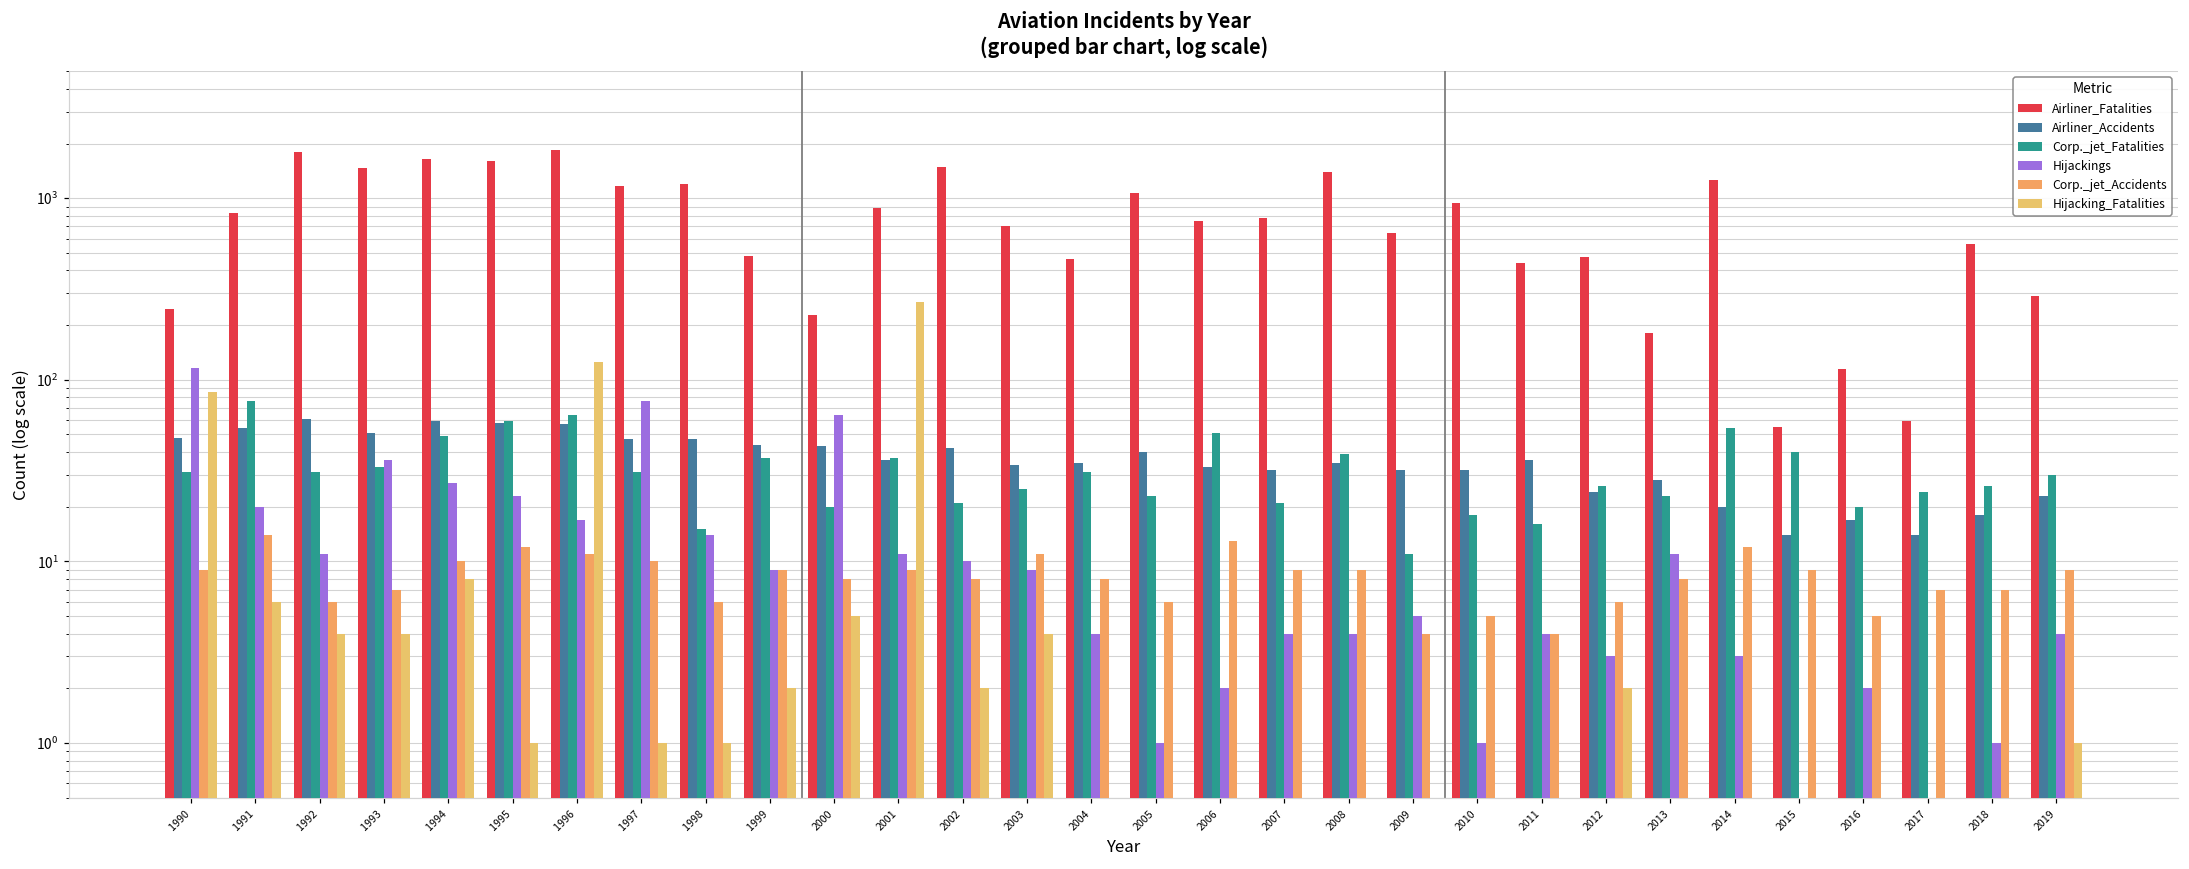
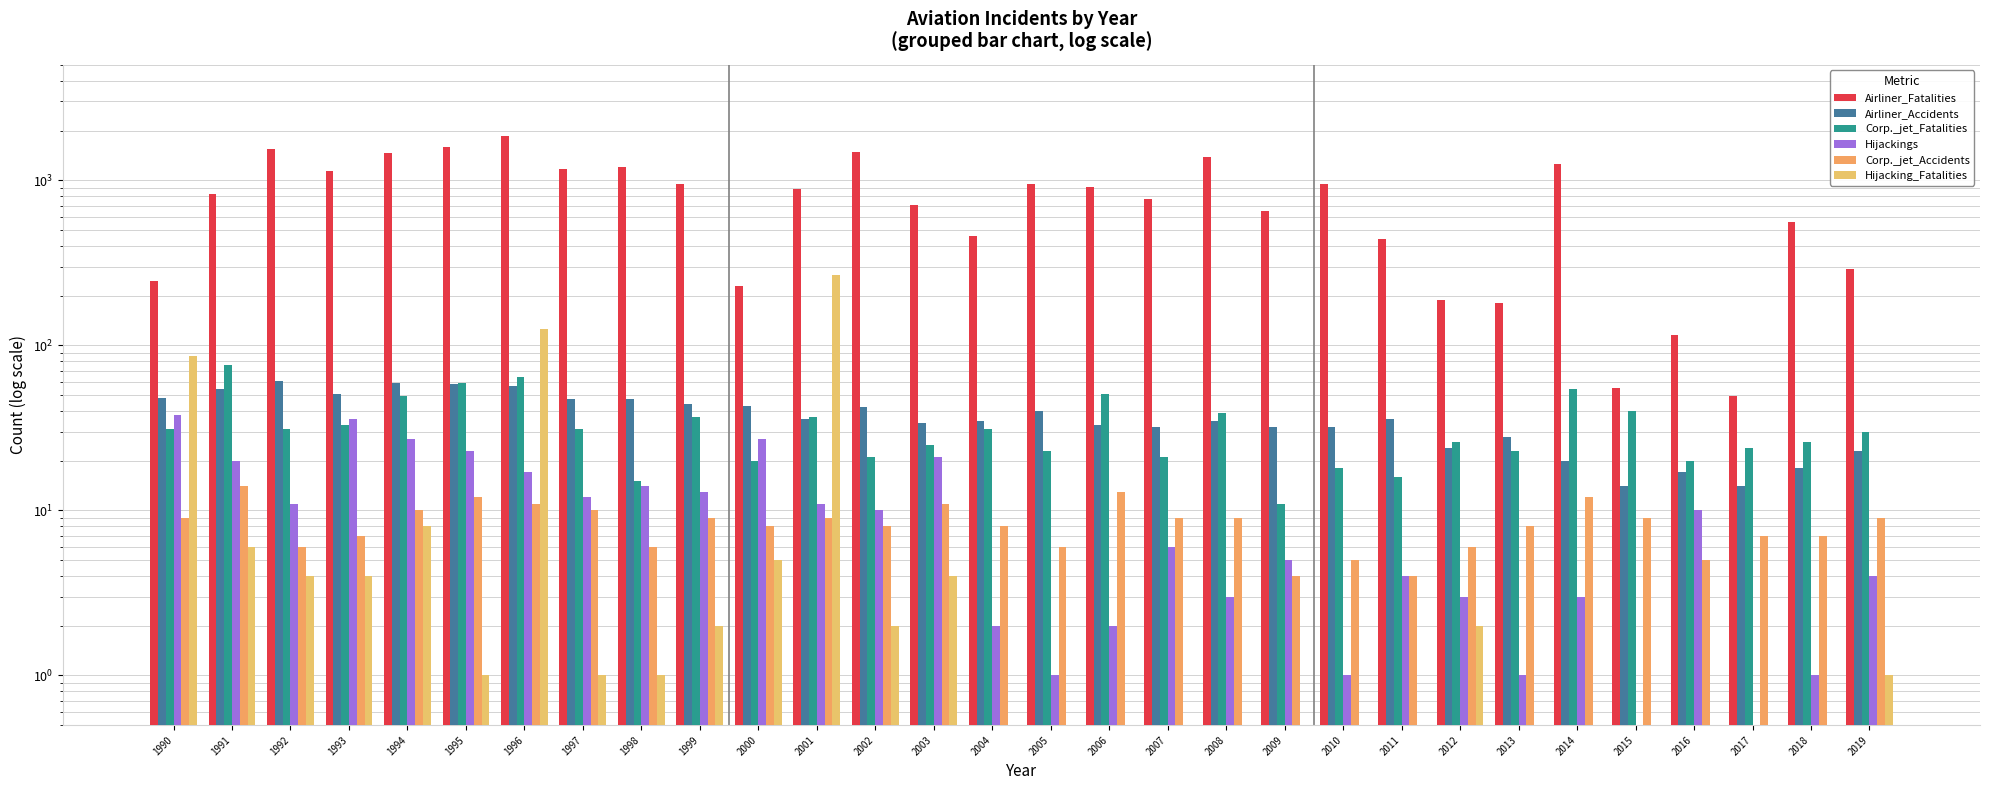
Hijackings, 1990: 120 -> 38
Airliner_Fatalities, 1992: 1800 -> 1500
Airliner_Fatalities, 1993: 1500 -> 1100
Airliner_Fatalities, 1994: 1600 -> 1500
Hijackings, 1997: 80 -> 12
Airliner_Fatalities, 1999: 480 -> 1000
Hijackings, 1999: 9 -> 13
Hijackings, 2000: 64 -> 27
Hijackings, 2003: 9 -> 21
Hijackings, 2004: 4 -> 2
Airliner_Fatalities, 2005: 1100 -> 900
Airliner_Fatalities, 2006: 800 -> 900
Hijackings, 2007: 4 -> 6
Hijackings, 2008: 4 -> 3
Airliner_Fatalities, 2012: 480 -> 190
Hijackings, 2013: 11 -> 1
Hijackings, 2016: 2 -> 10
Airliner_Fatalities, 2017: 59 -> 49
